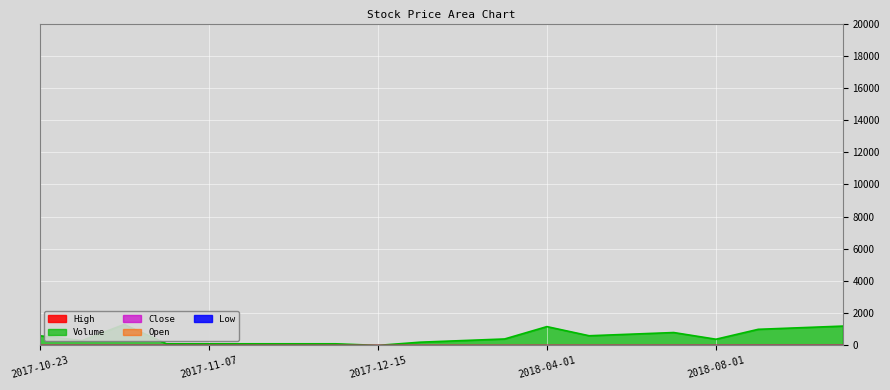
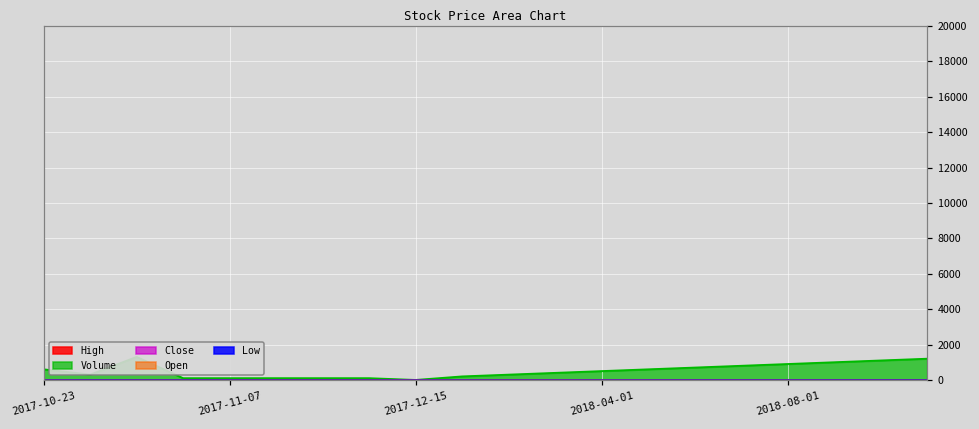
Volume, 2018-04-01: 1200 -> 500
Volume, 2018-08-01: 400 -> 900
